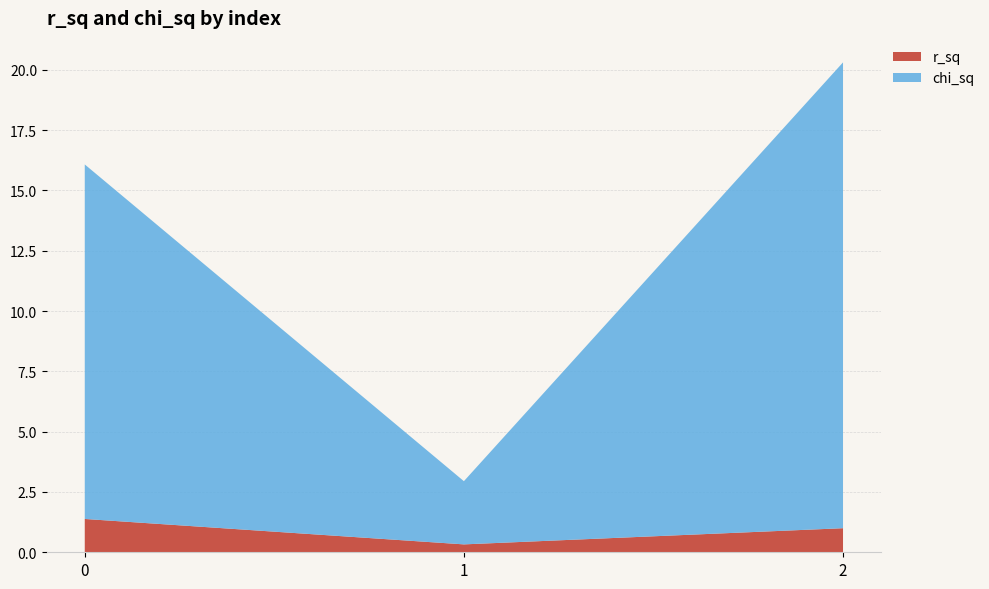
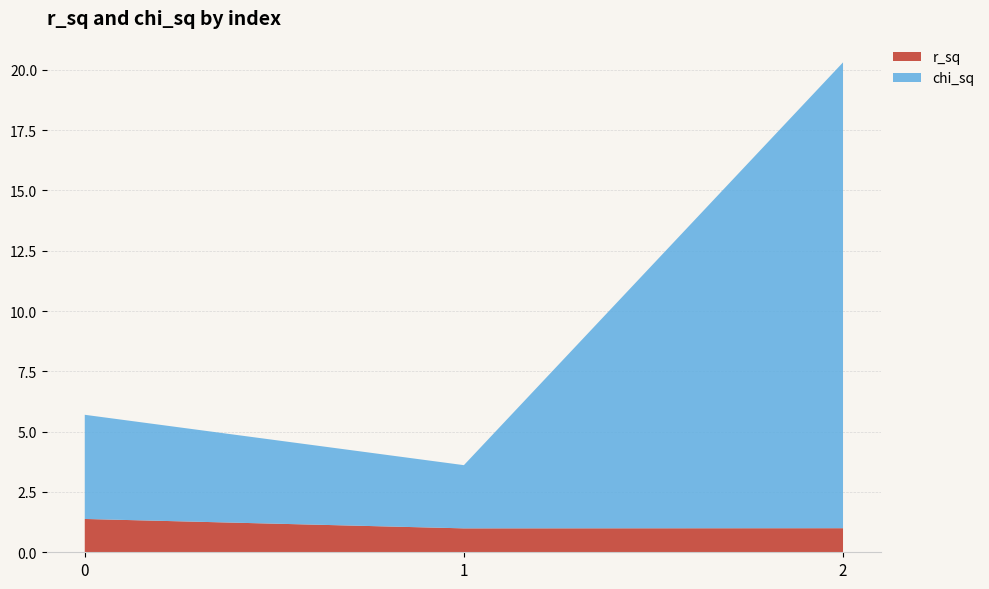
chi_sq, 0: 14.7 -> 4.3
r_sq, 1: 0.3 -> 1.0
